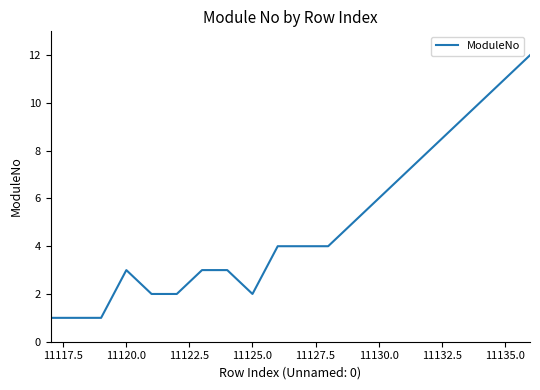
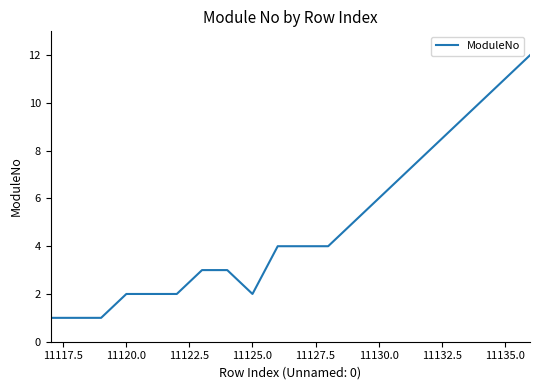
11120.0: 3 -> 2
